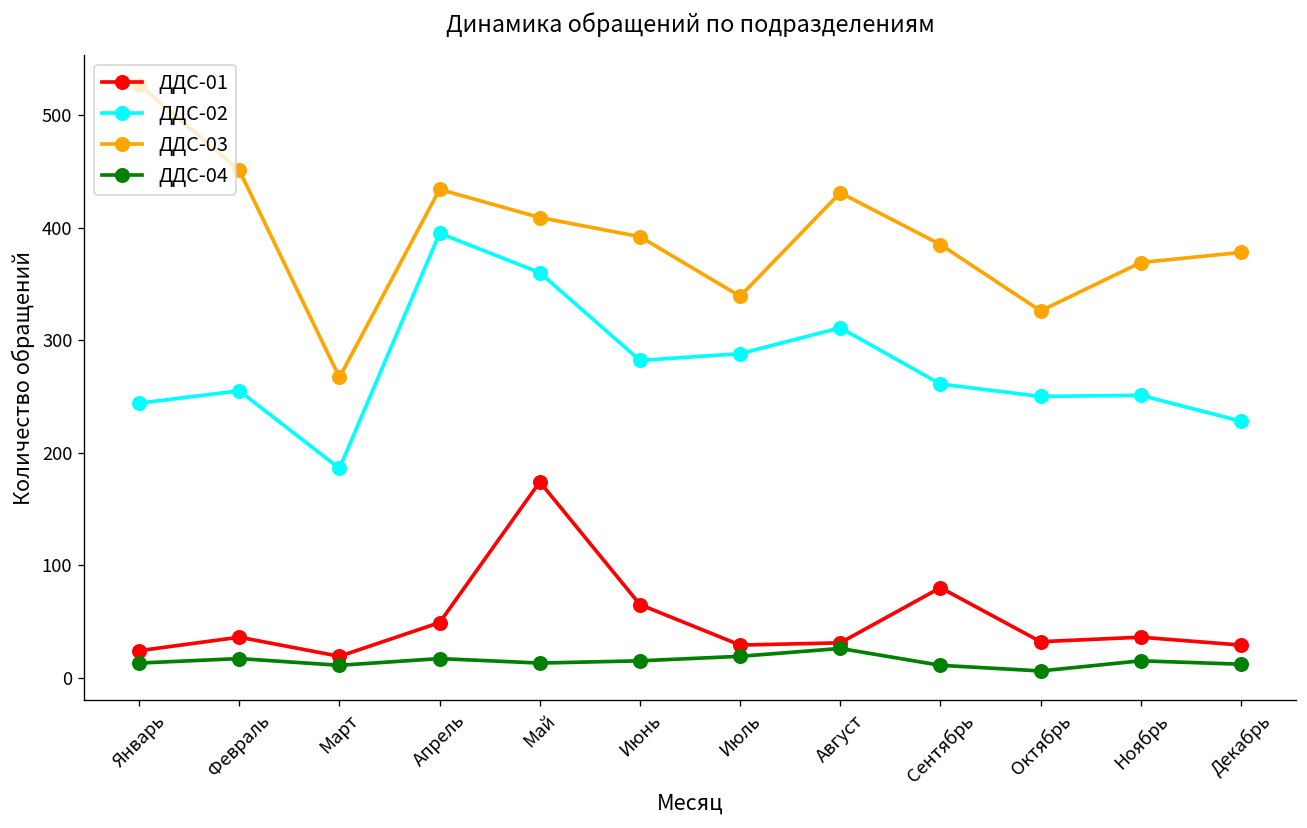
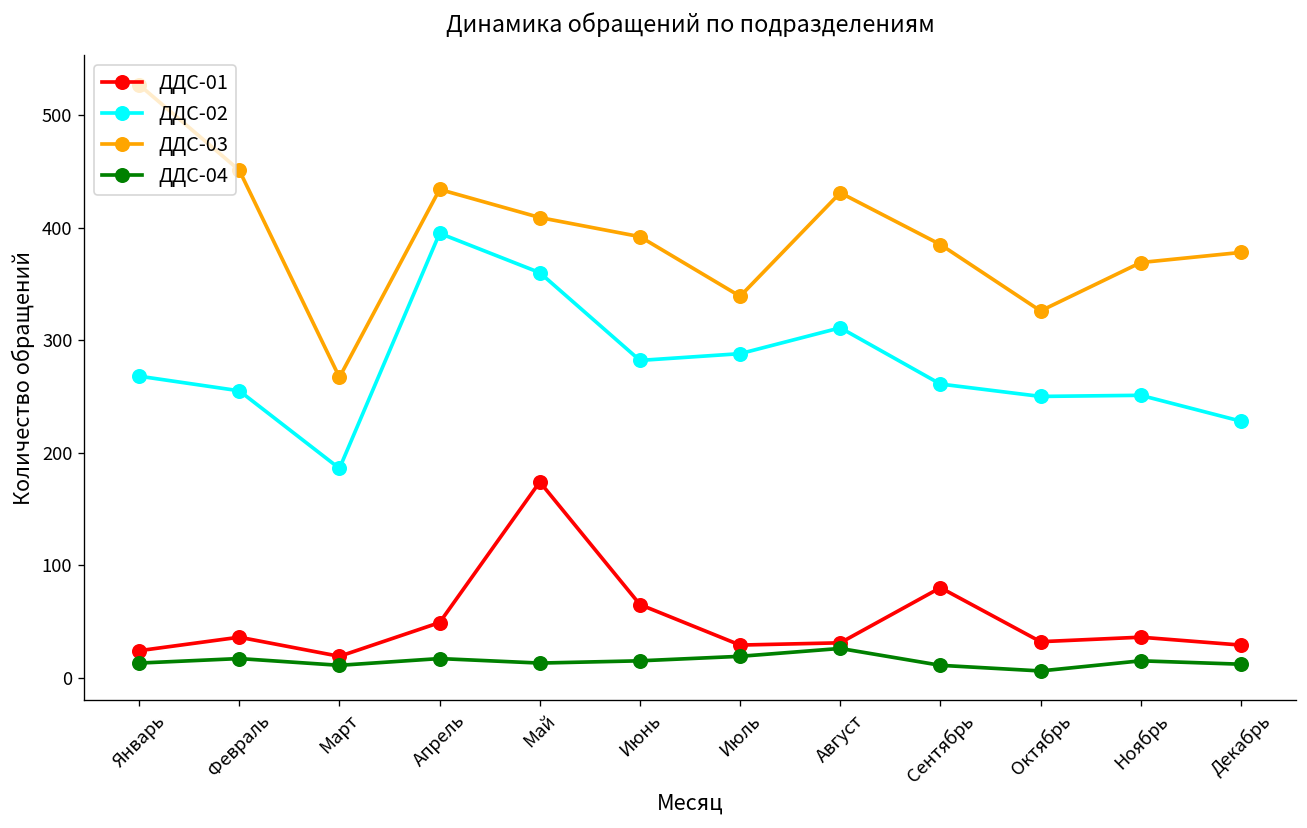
ДДС-02, Январь: 240 -> 270
